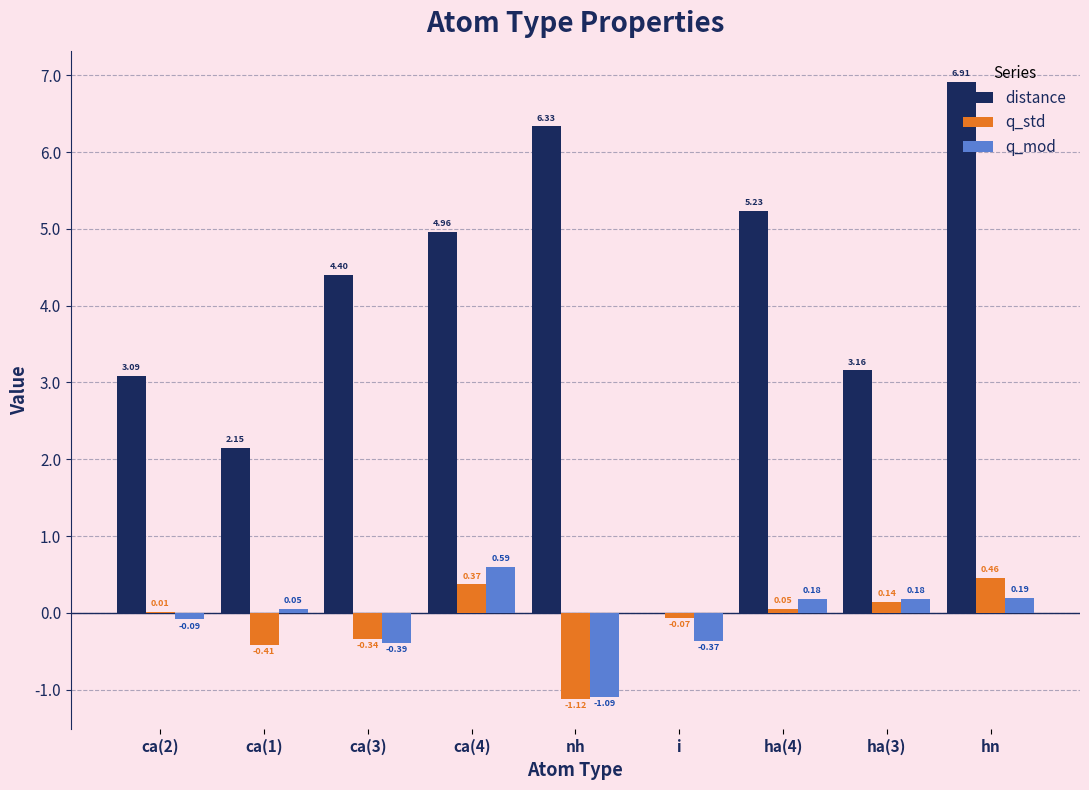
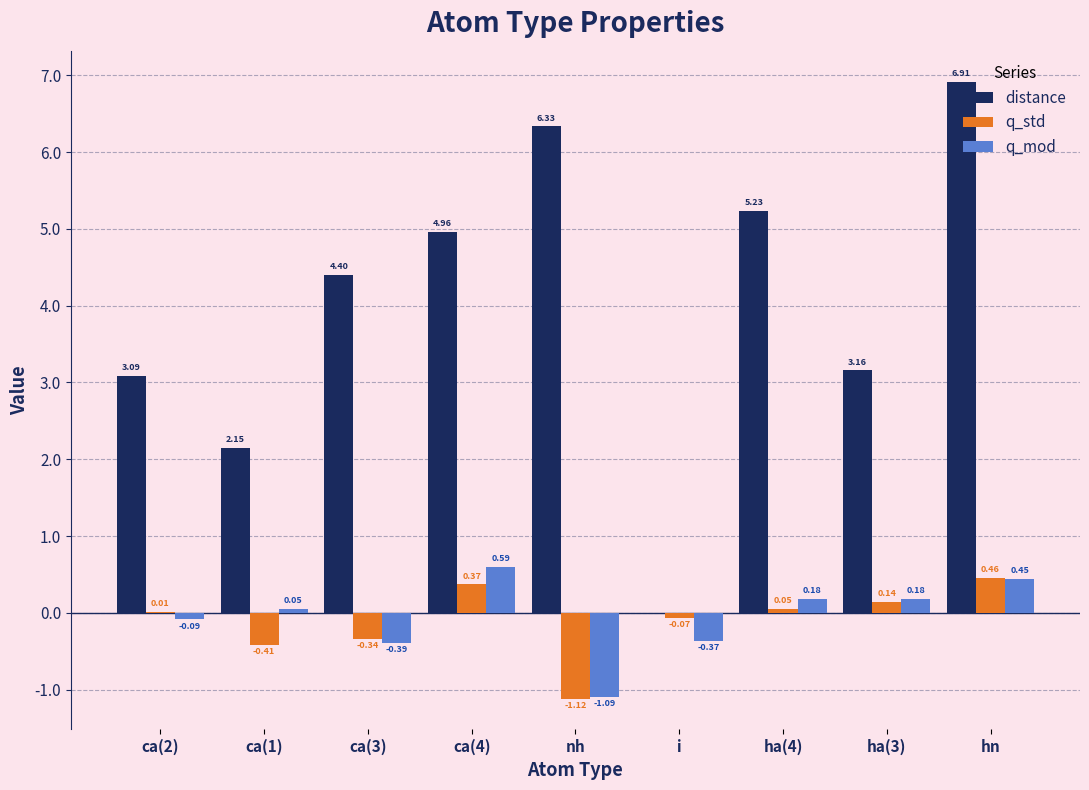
q_mod, hn: 0.19 -> 0.45
